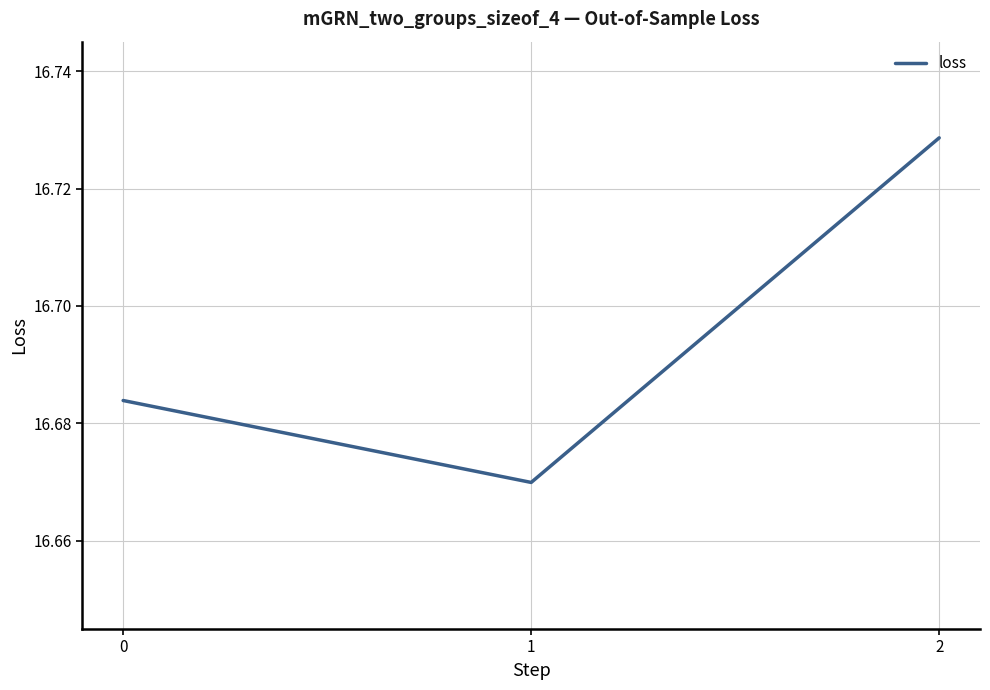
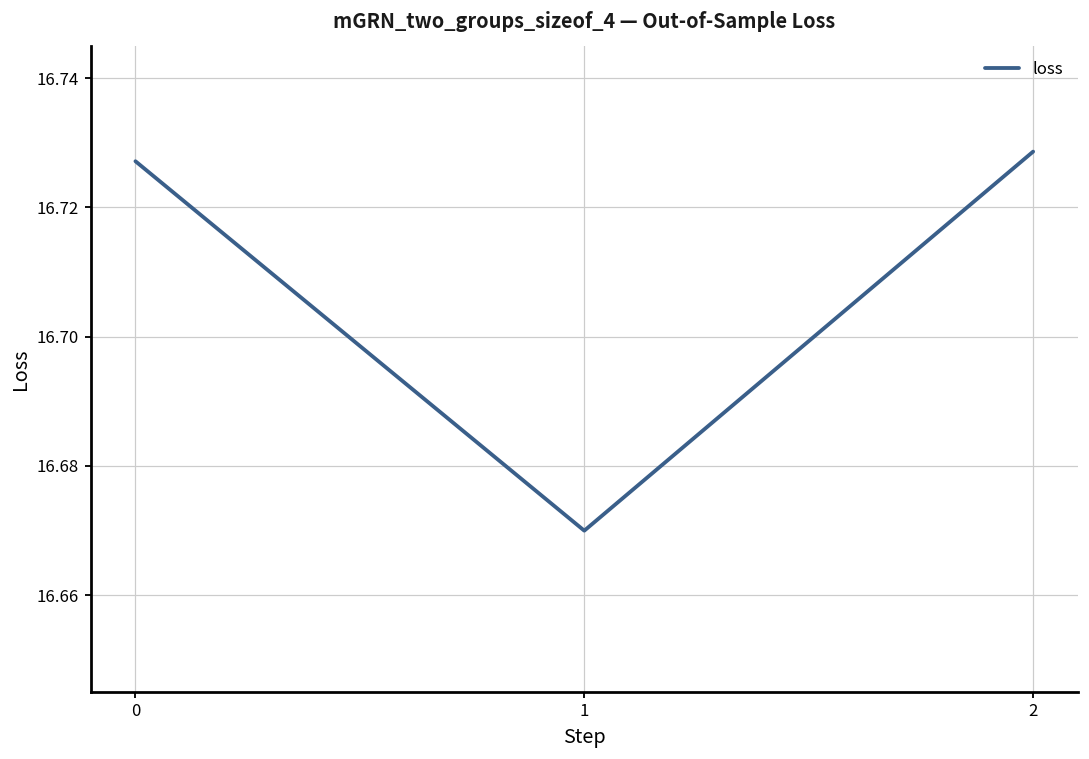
0: 16.684 -> 16.727
